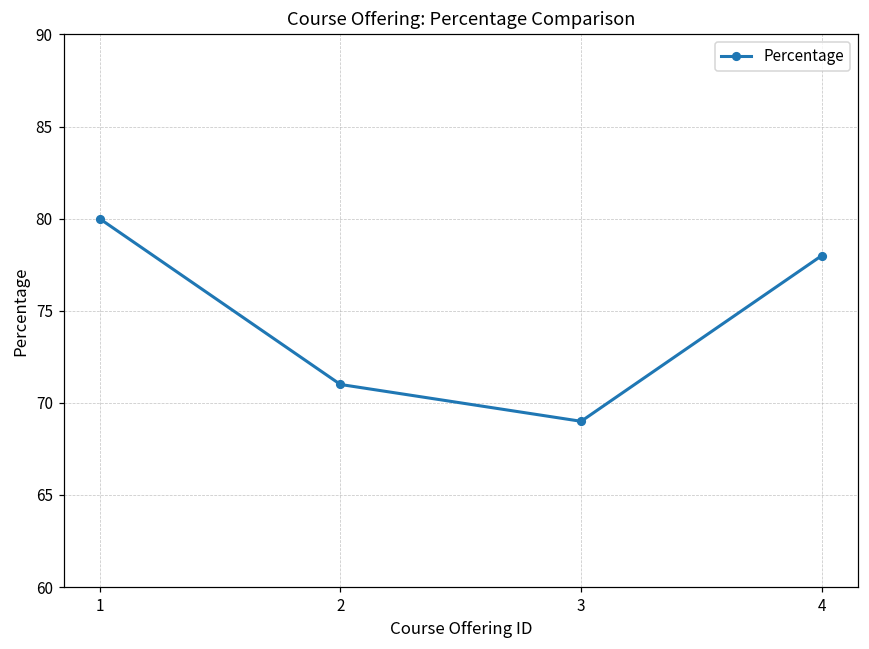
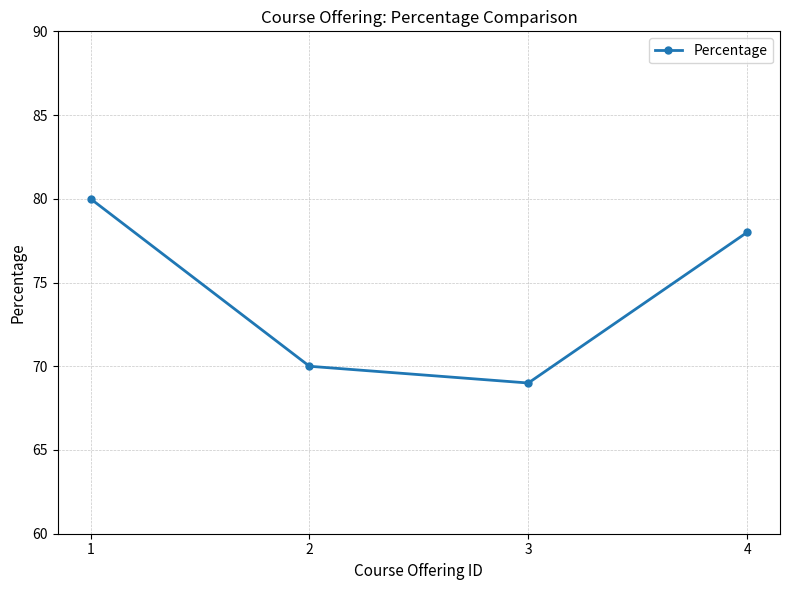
2: 71 -> 70
